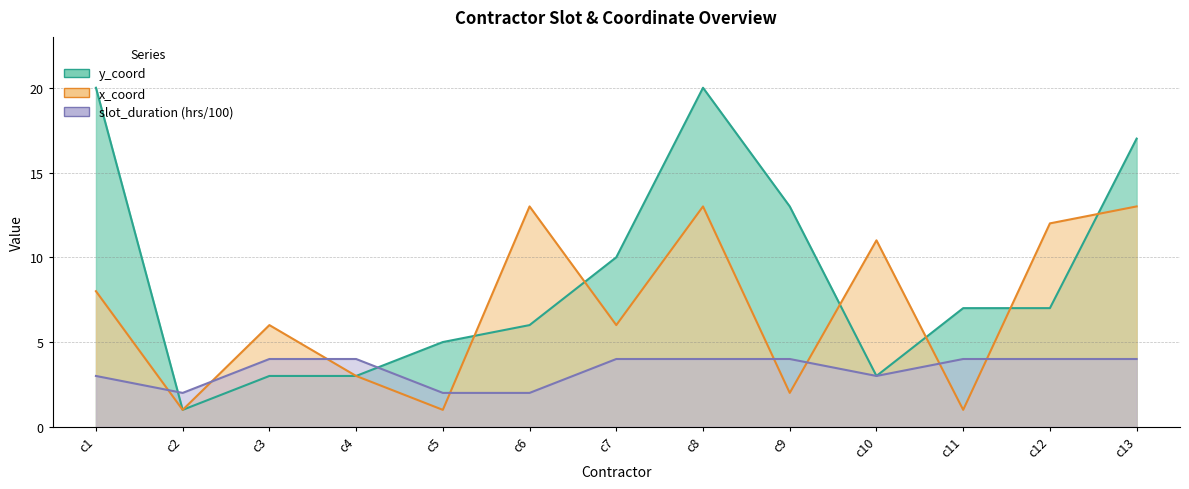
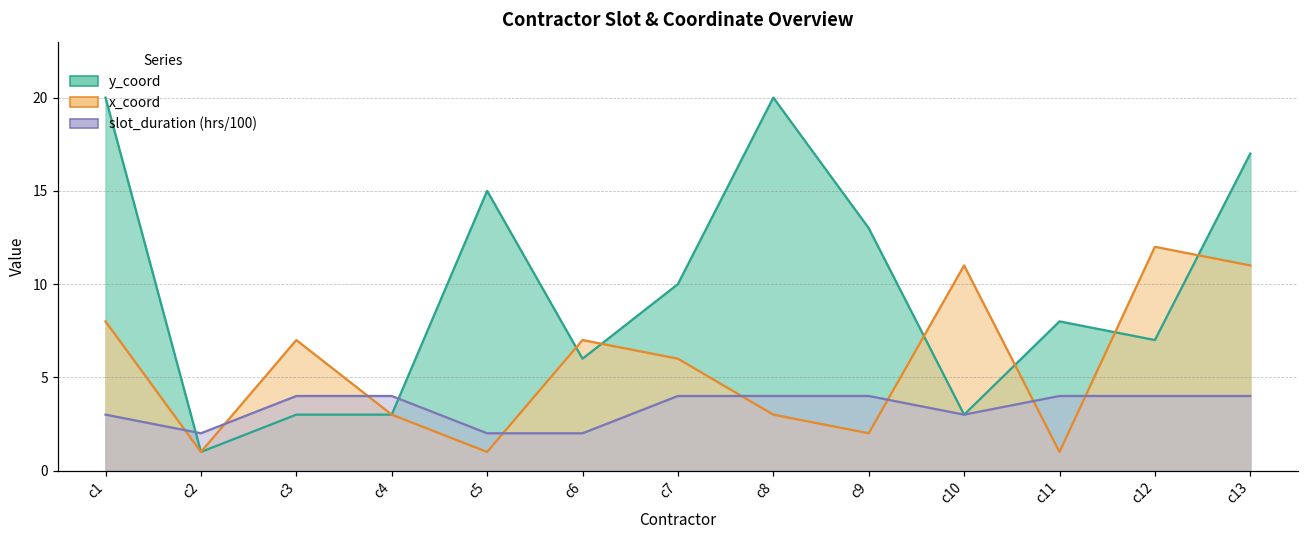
x_coord, c3: 6 -> 7
y_coord, c5: 5 -> 15
x_coord, c6: 13 -> 7
x_coord, c8: 13 -> 3
y_coord, c11: 7 -> 8
x_coord, c13: 13 -> 11
